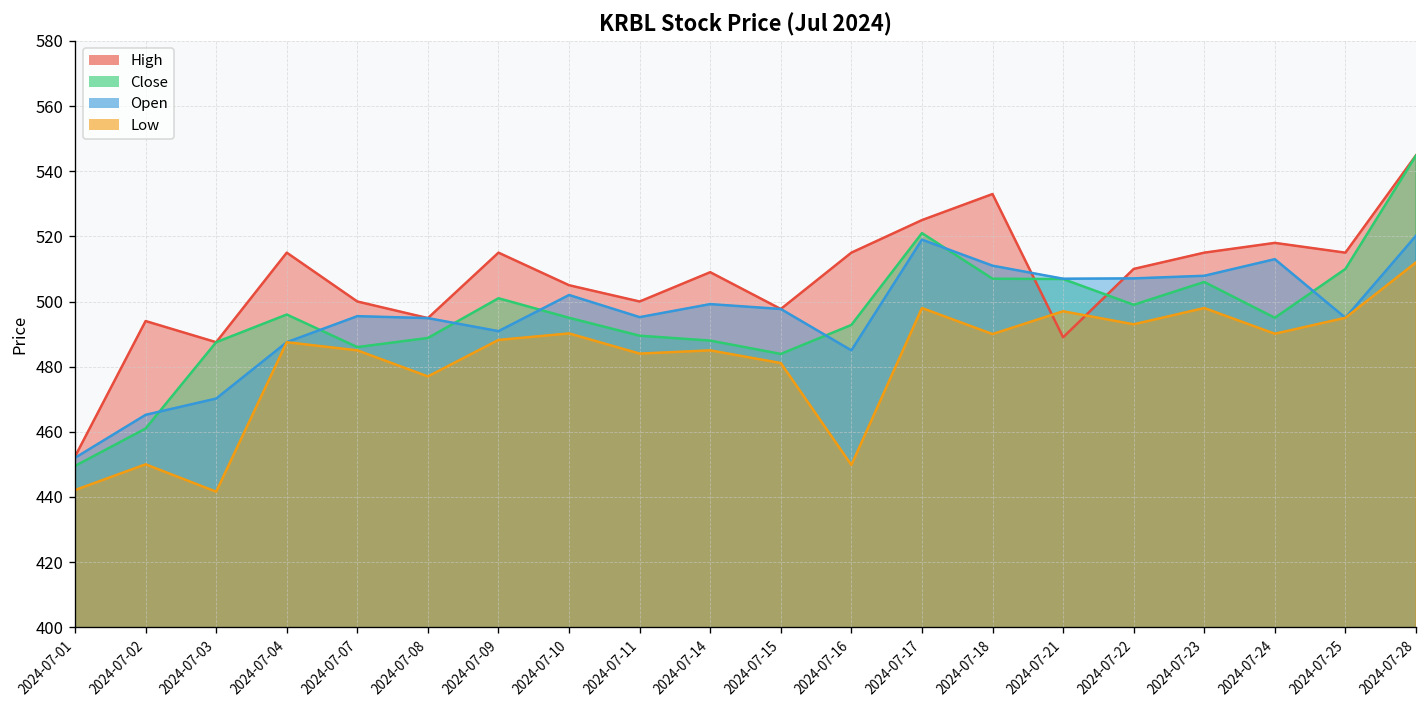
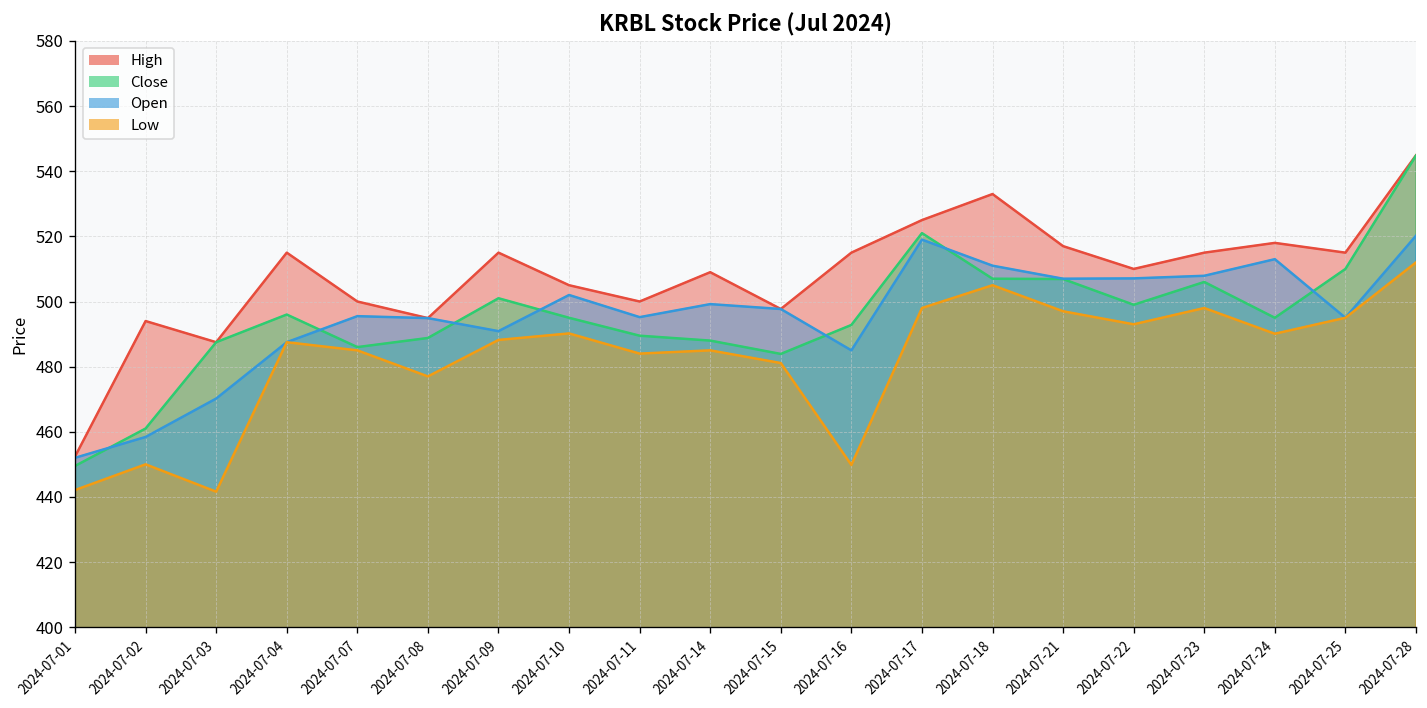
Open, 2024-07-02: 465 -> 458
Low, 2024-07-18: 490 -> 505
High, 2024-07-21: 489 -> 517
